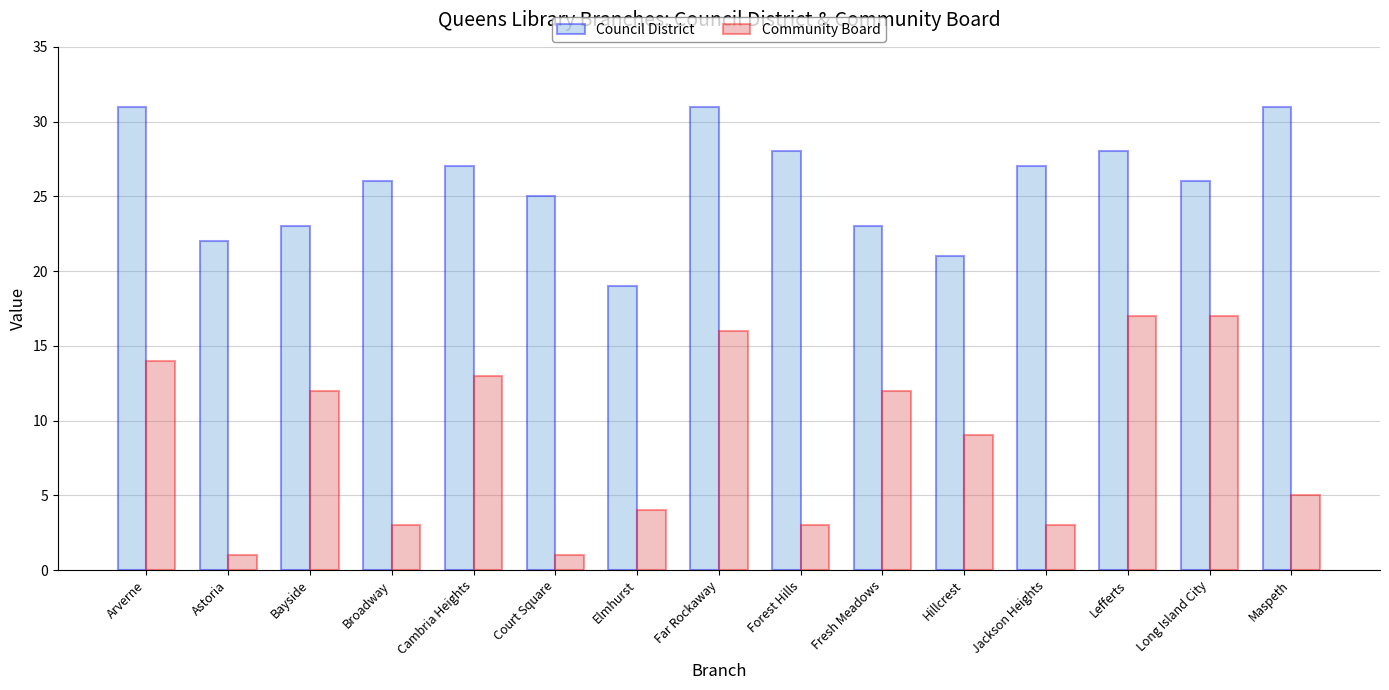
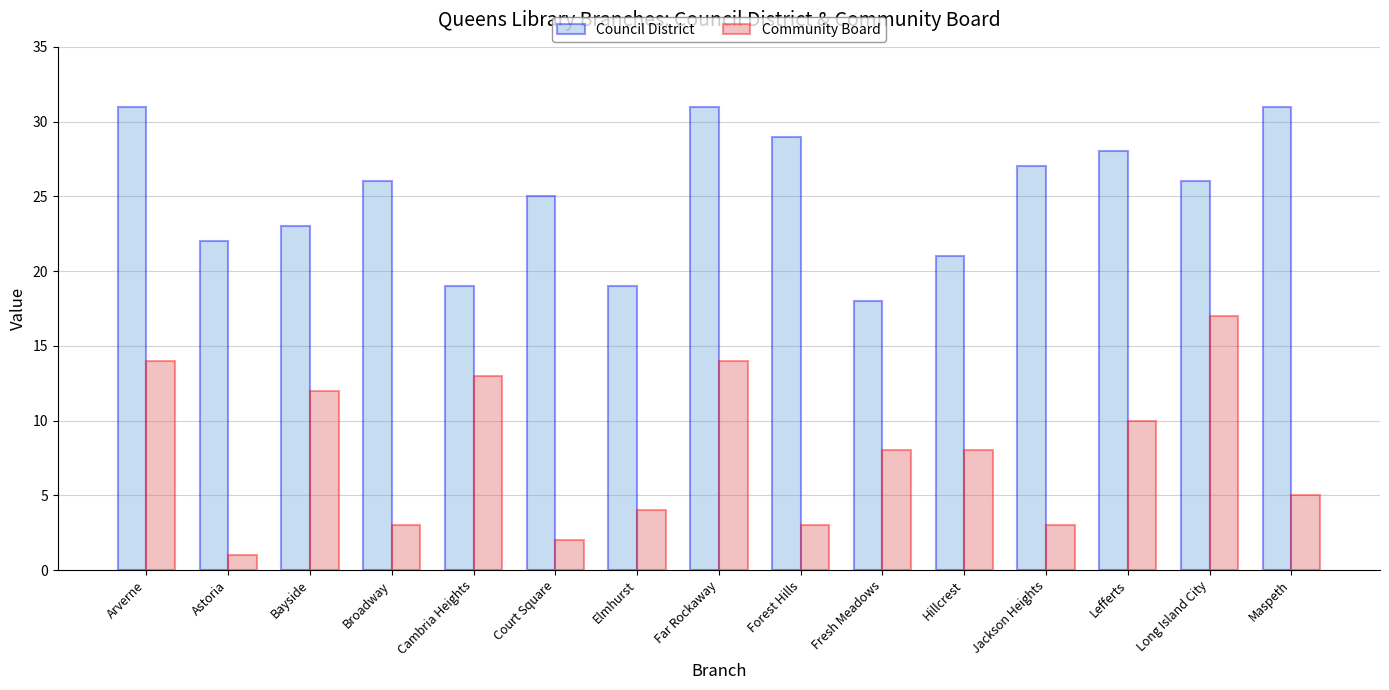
Council District, Cambria Heights: 27 -> 19
Community Board, Court Square: 1 -> 2
Community Board, Far Rockaway: 16 -> 14
Council District, Forest Hills: 28 -> 29
Council District, Fresh Meadows: 23 -> 18
Community Board, Fresh Meadows: 12 -> 8
Community Board, Hillcrest: 9 -> 8
Community Board, Lefferts: 17 -> 10
